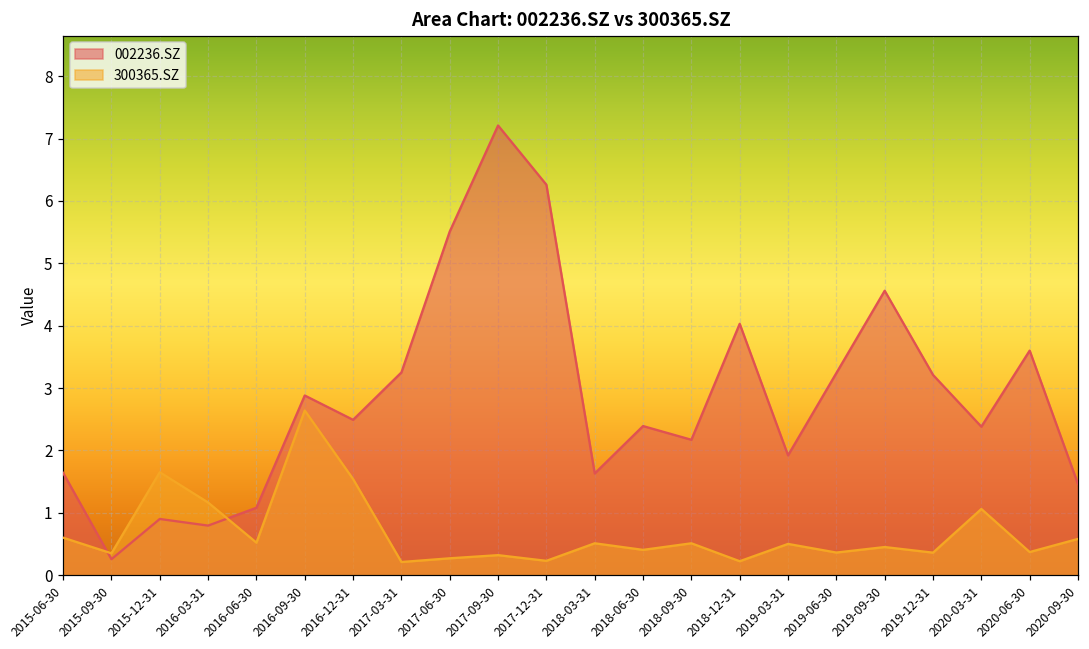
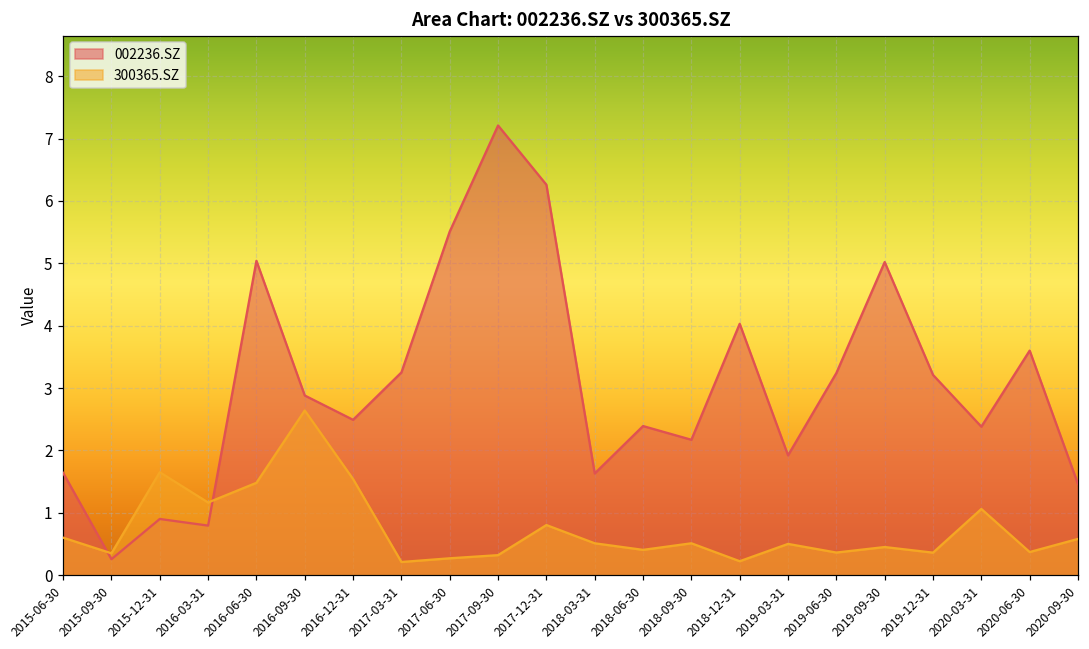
002236.SZ, 2016-06-30: 1.1 -> 5.0
300365.SZ, 2016-06-30: 0.5 -> 1.5
300365.SZ, 2017-12-31: 0.2 -> 0.8
002236.SZ, 2019-09-30: 4.6 -> 5.0
